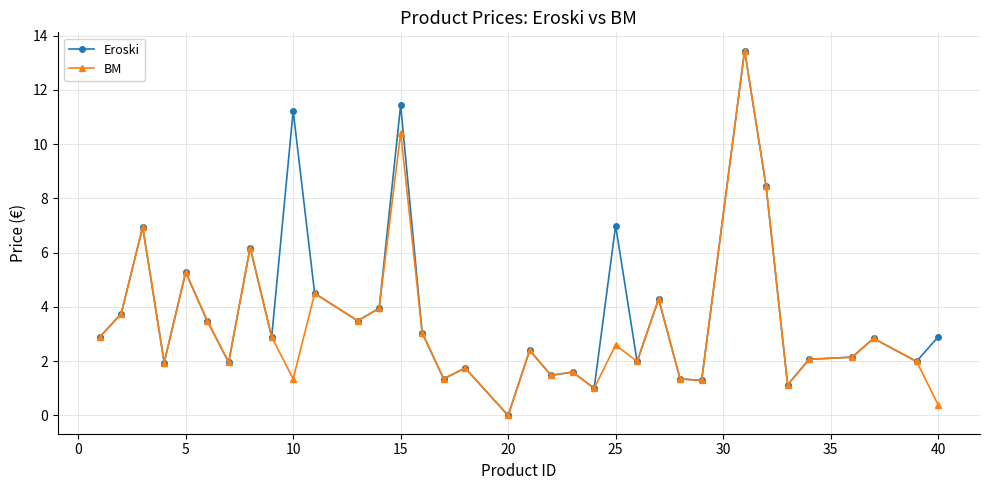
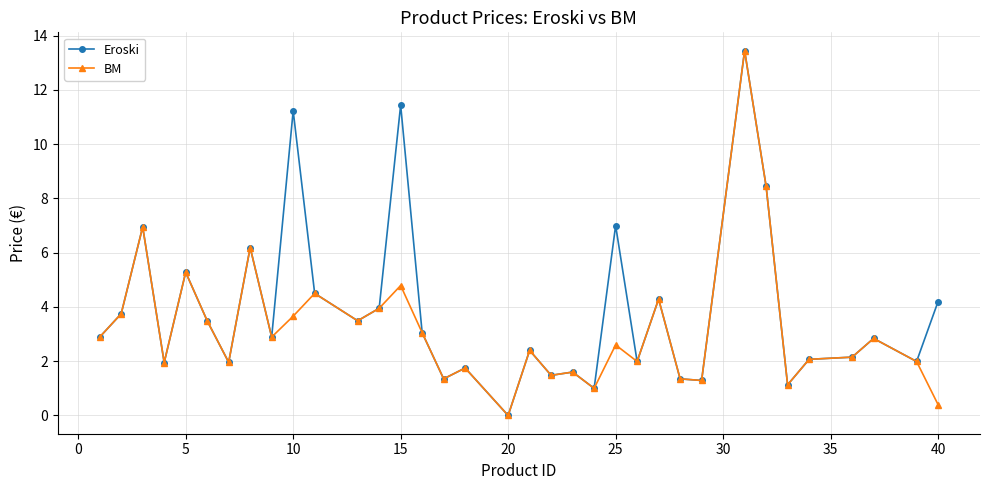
BM, 10: 1.4 -> 3.7
BM, 15: 10.4 -> 4.8
Eroski, 40: 2.9 -> 4.2
